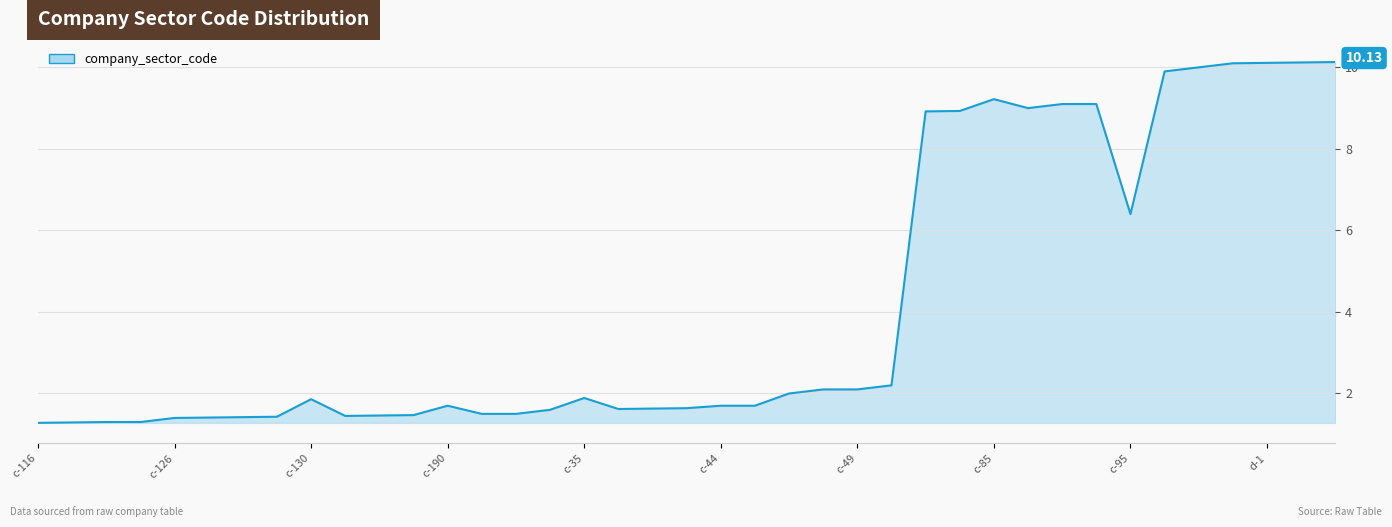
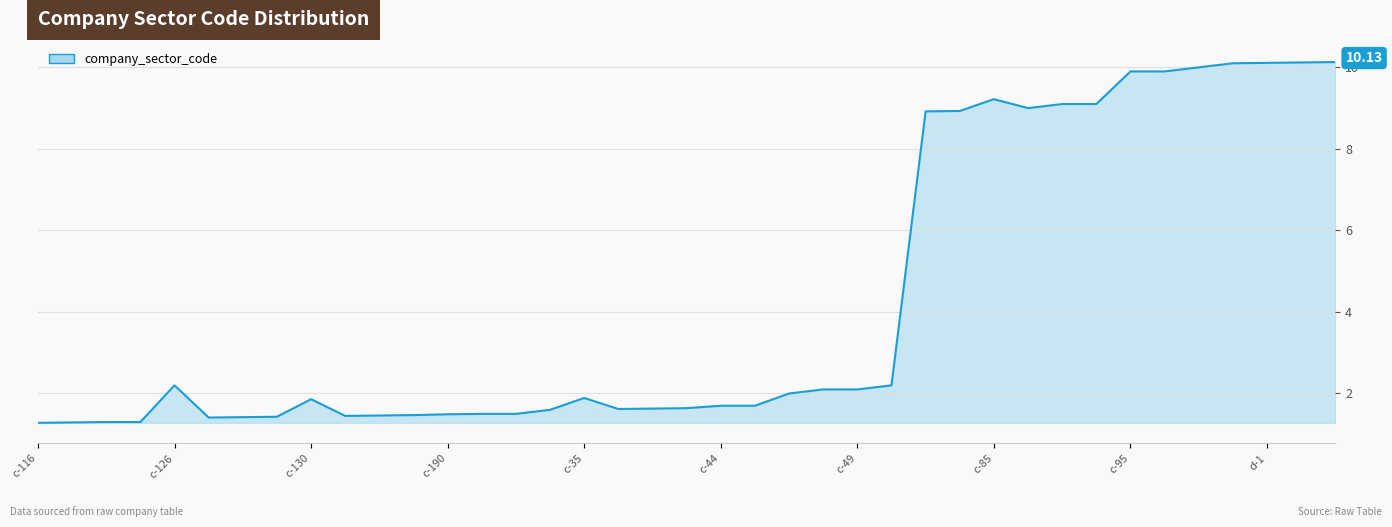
c-126: 1.4 -> 2.2
c-190: 1.7 -> 1.5
c-95: 6.4 -> 9.9
